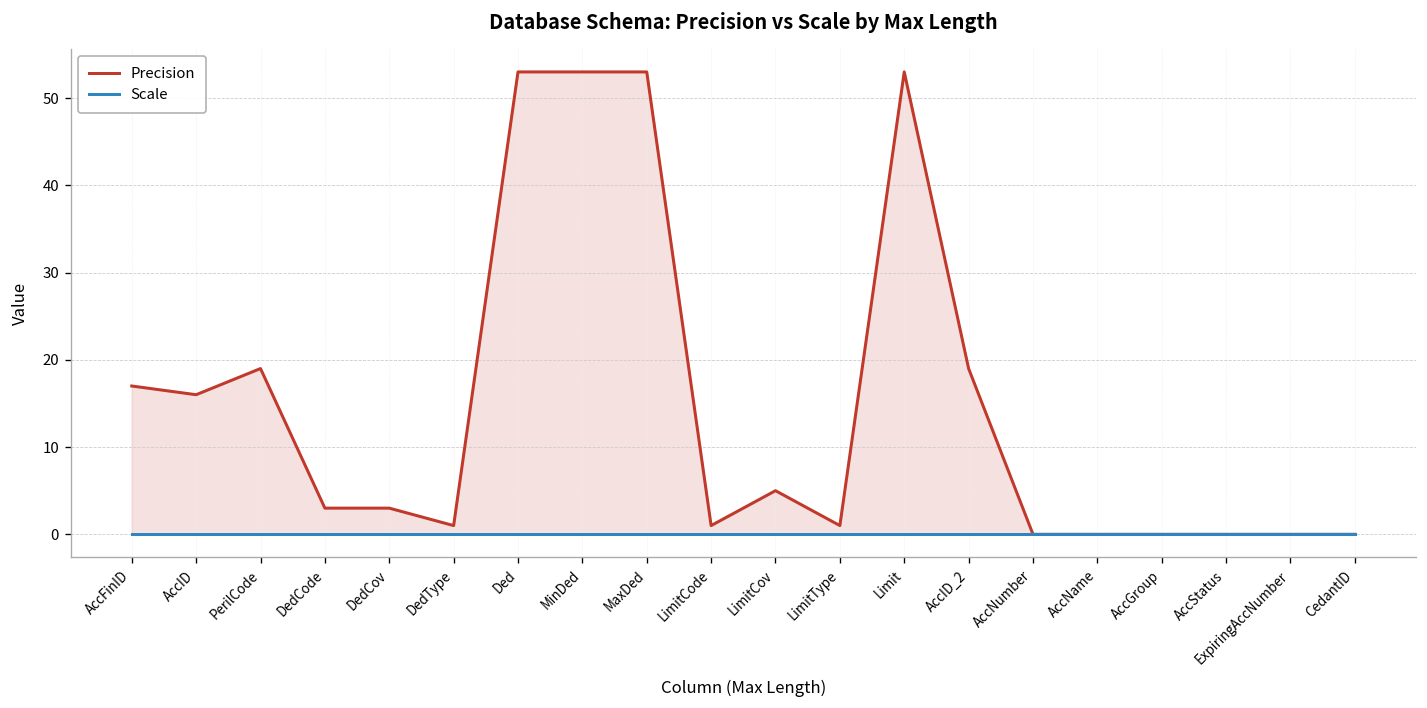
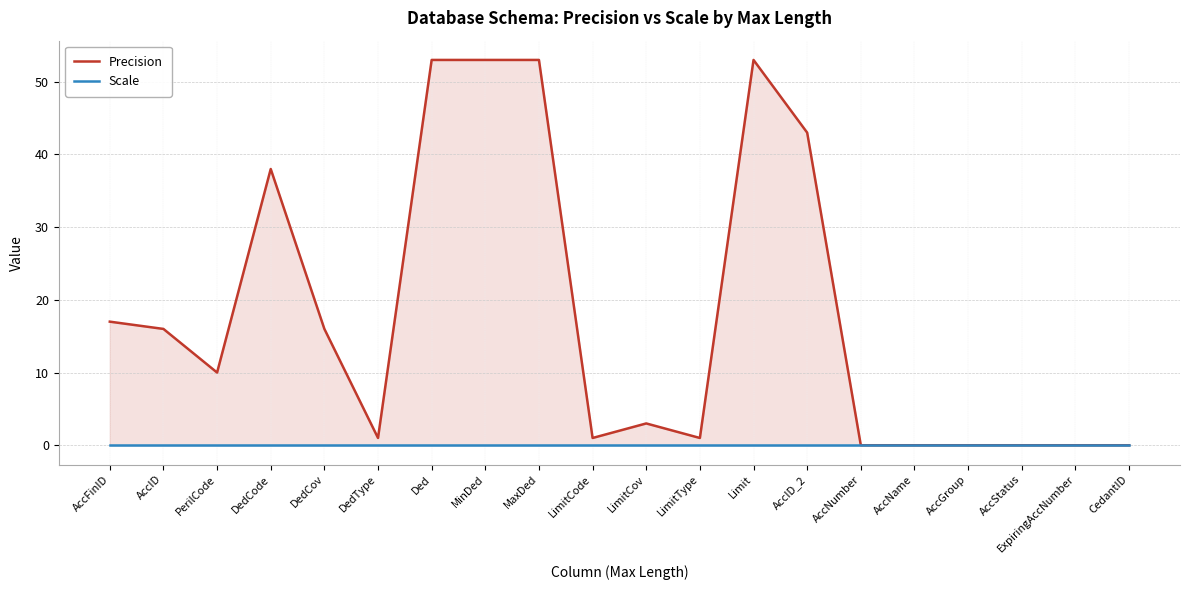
Precision, PerilCode: 19 -> 10
Precision, DedCode: 3 -> 38
Precision, DedCov: 3 -> 16
Precision, LimitCov: 5 -> 3
Precision, AccID_2: 19 -> 43
